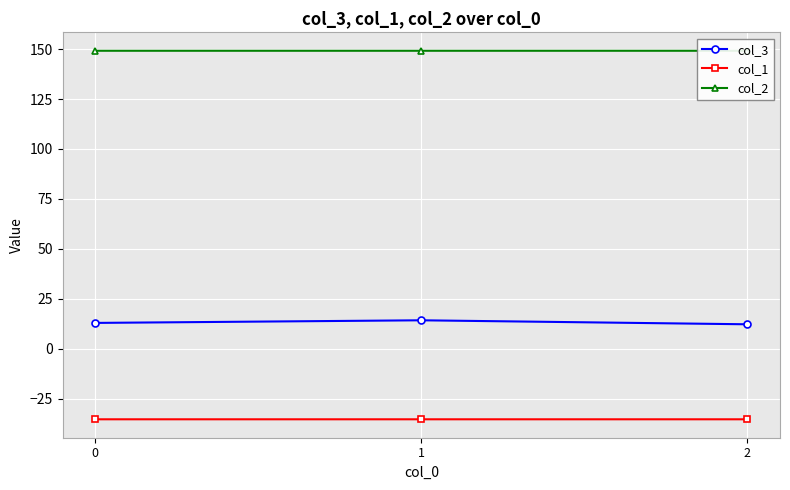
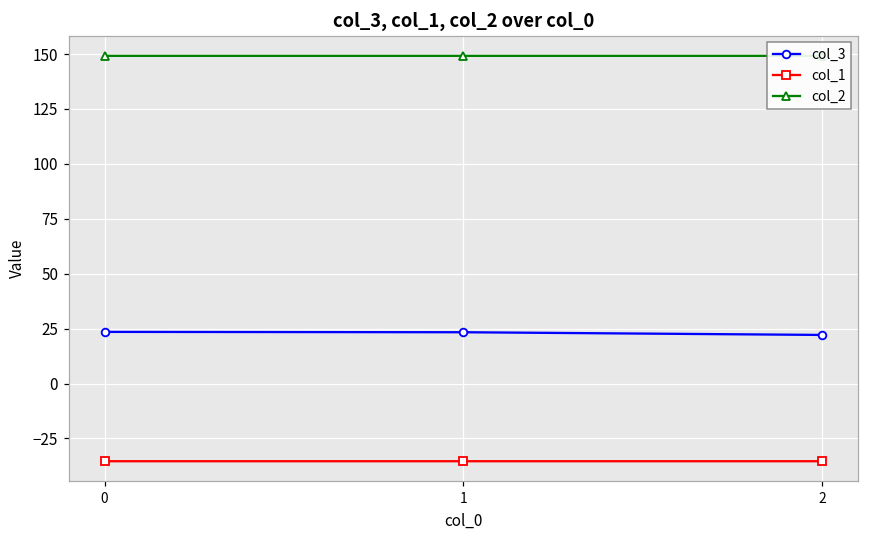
col_3, 0: 13 -> 24
col_3, 1: 14 -> 23
col_3, 2: 12 -> 22
